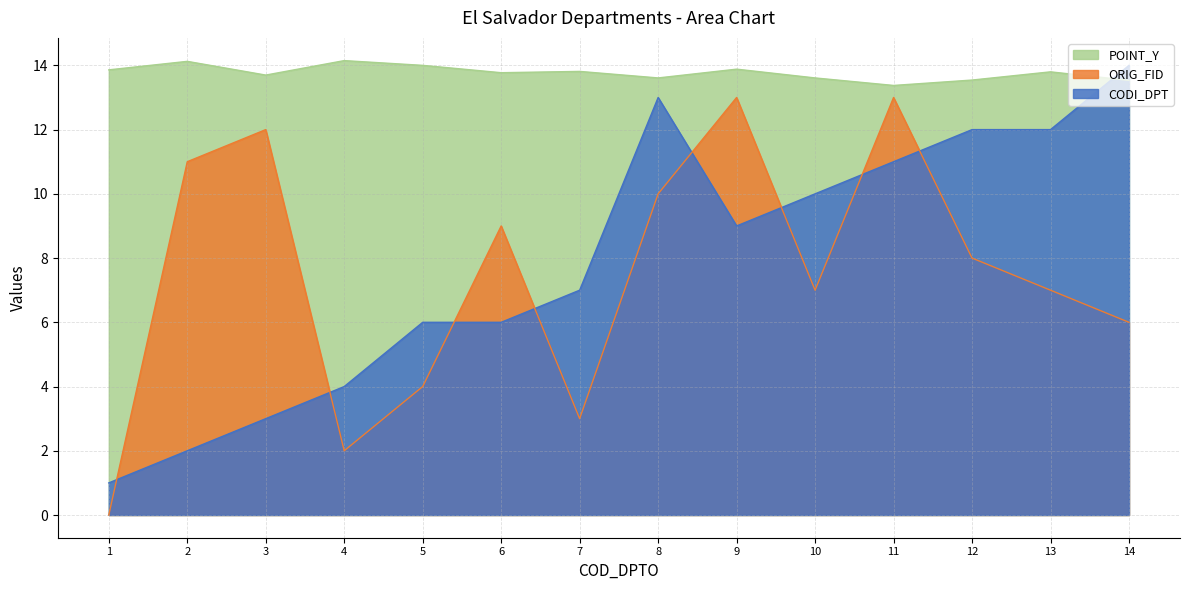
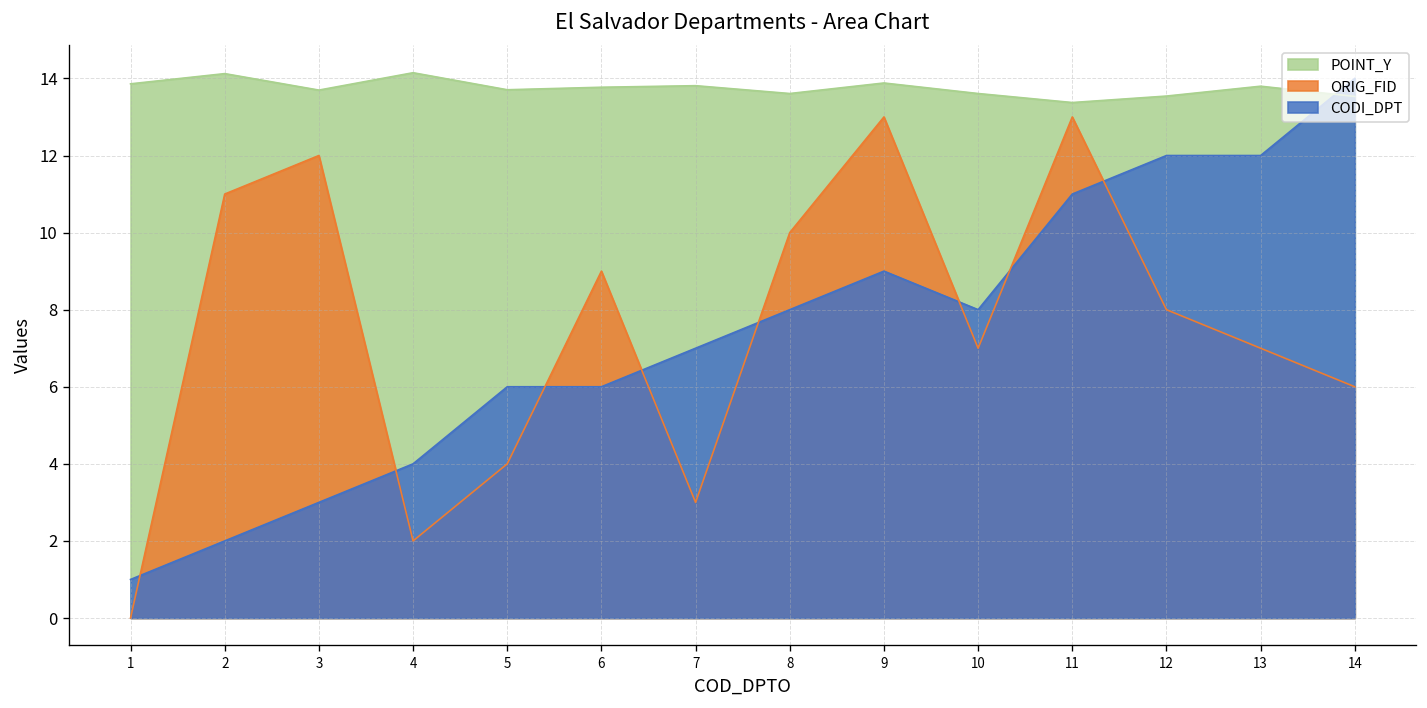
POINT_Y, 5: 14.0 -> 13.7
CODI_DPT, 8: 13 -> 8
CODI_DPT, 10: 10 -> 8
